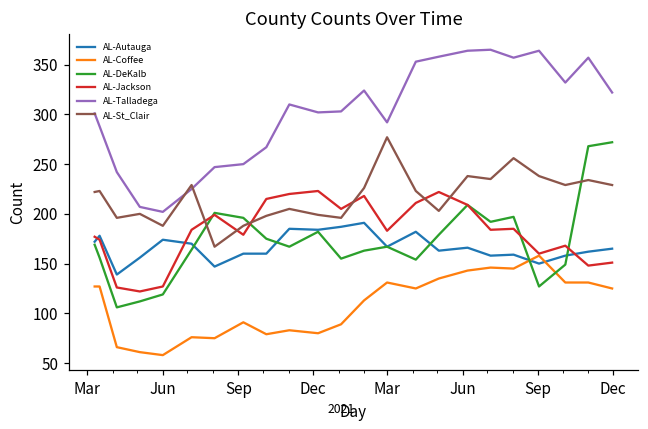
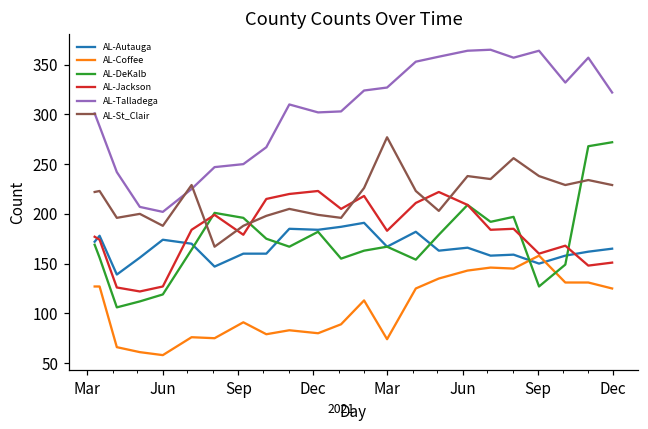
AL-Coffee, Mar: 130 -> 70
AL-Talladega, Mar: 290 -> 330
